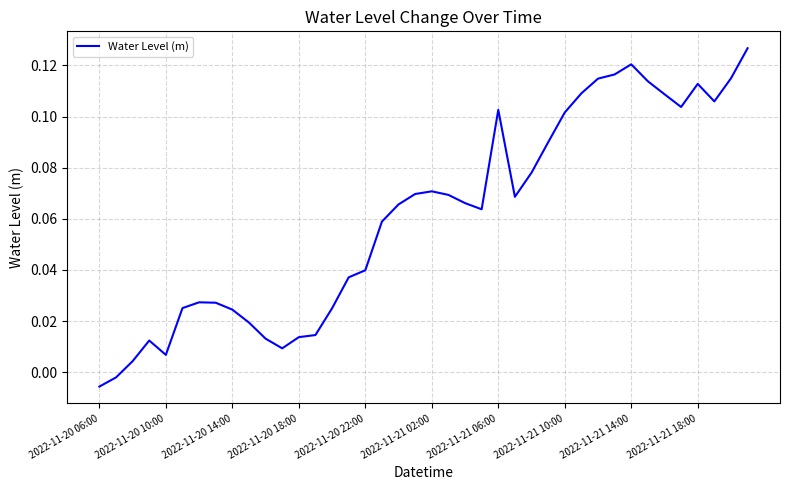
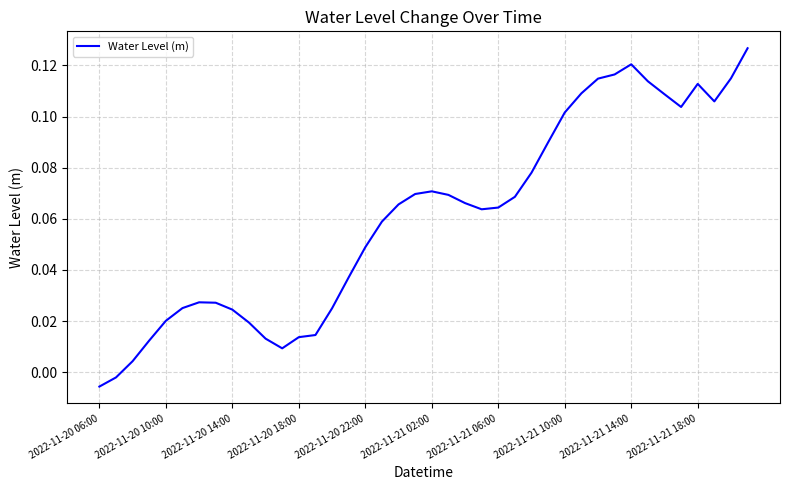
2022-11-20 10:00: 0.007 -> 0.020
2022-11-20 22:00: 0.040 -> 0.049
2022-11-21 06:00: 0.103 -> 0.064
